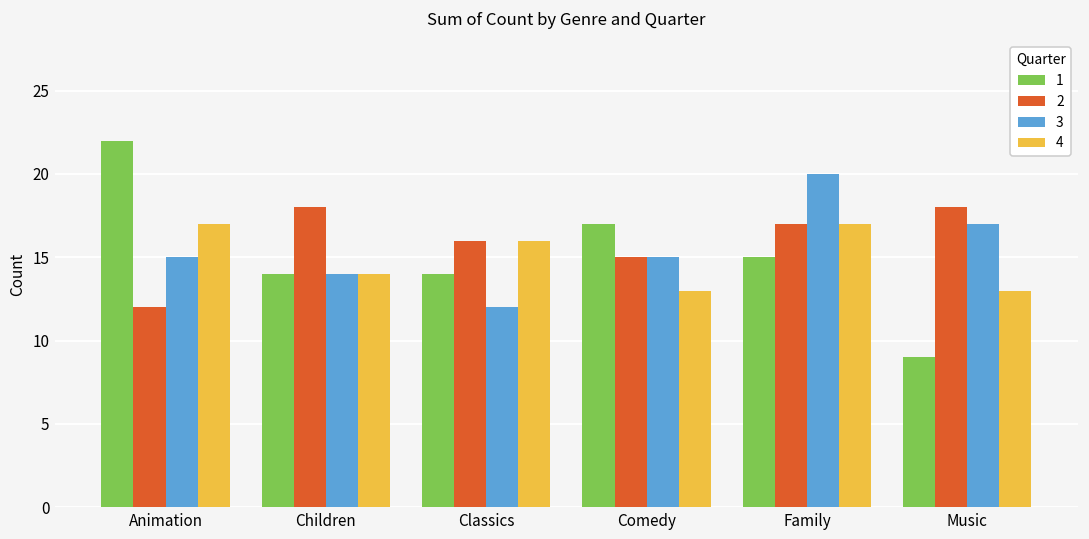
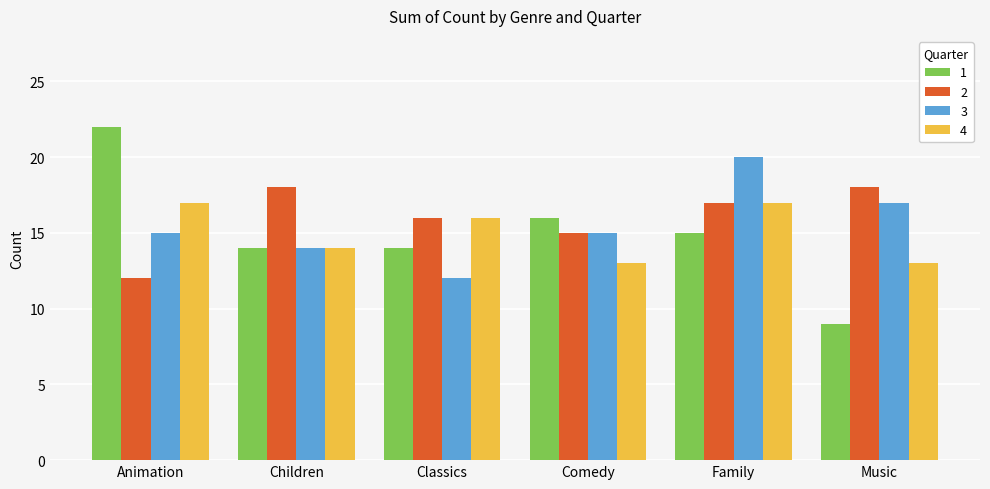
1, Comedy: 17 -> 16
